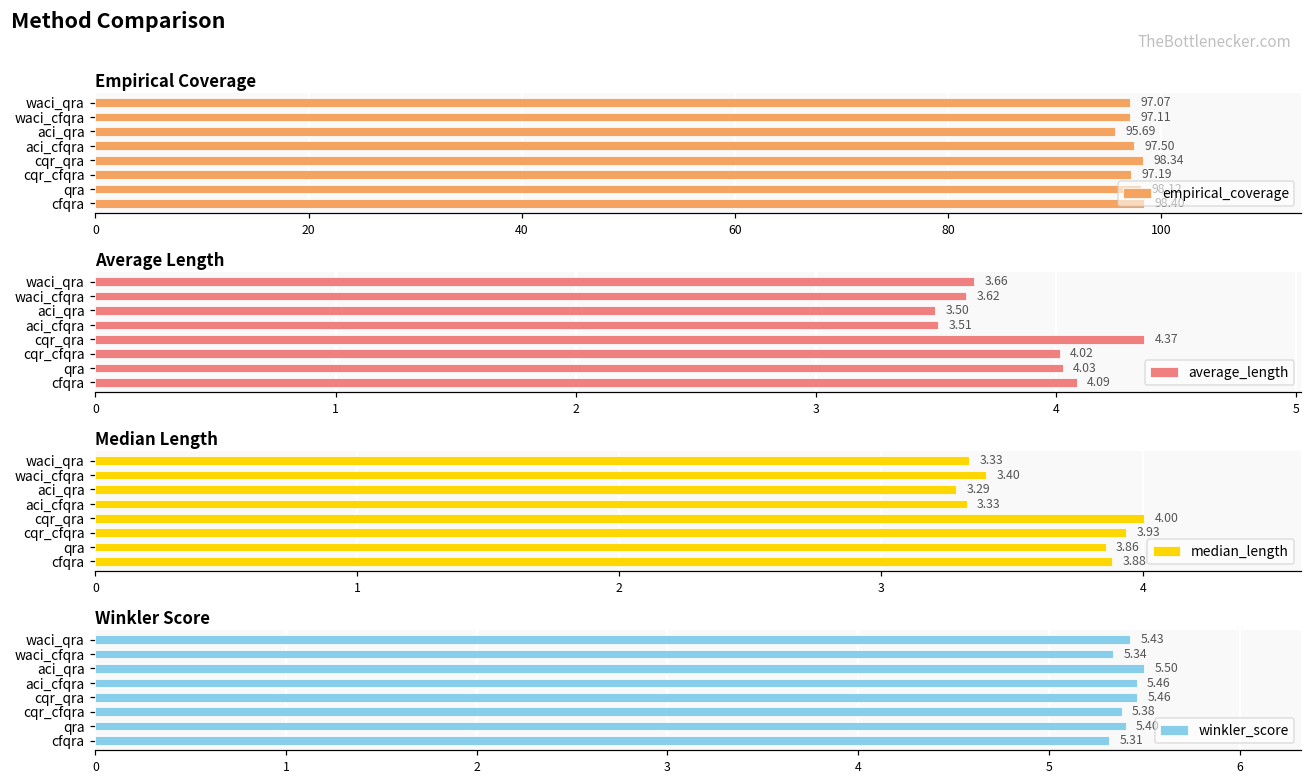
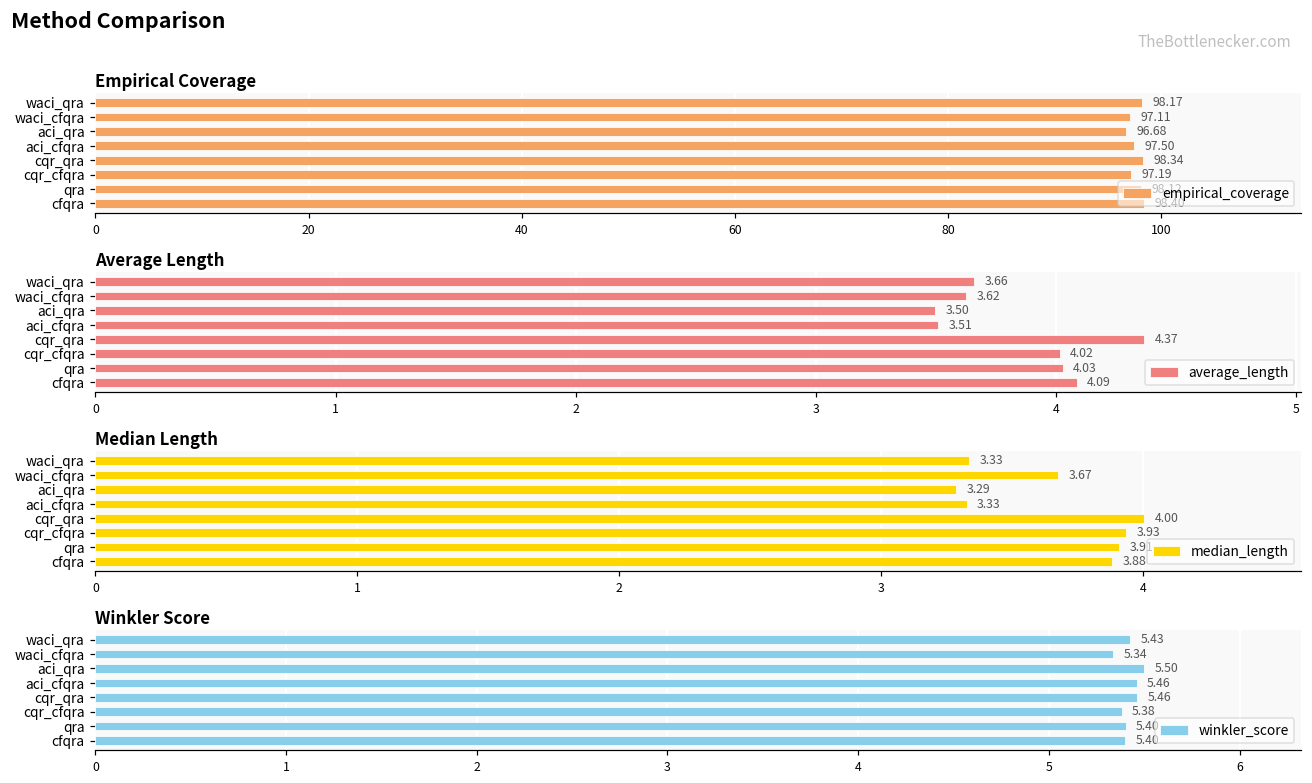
Empirical Coverage, waci_qra: 97.07 -> 98.17
Empirical Coverage, aci_qra: 95.69 -> 96.68
Median Length, waci_cfqra: 3.40 -> 3.67
Median Length, qra: 3.86 -> 3.91
Winkler Score, cfqra: 5.31 -> 5.40
